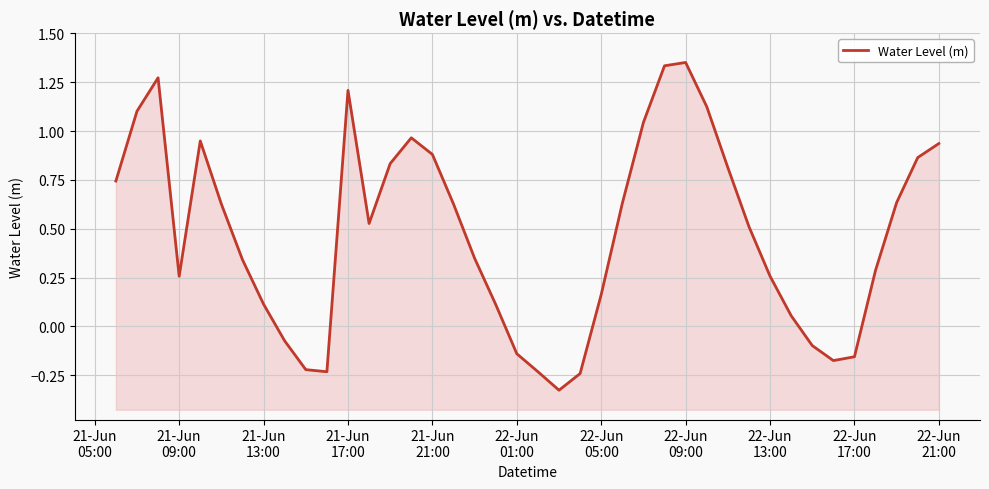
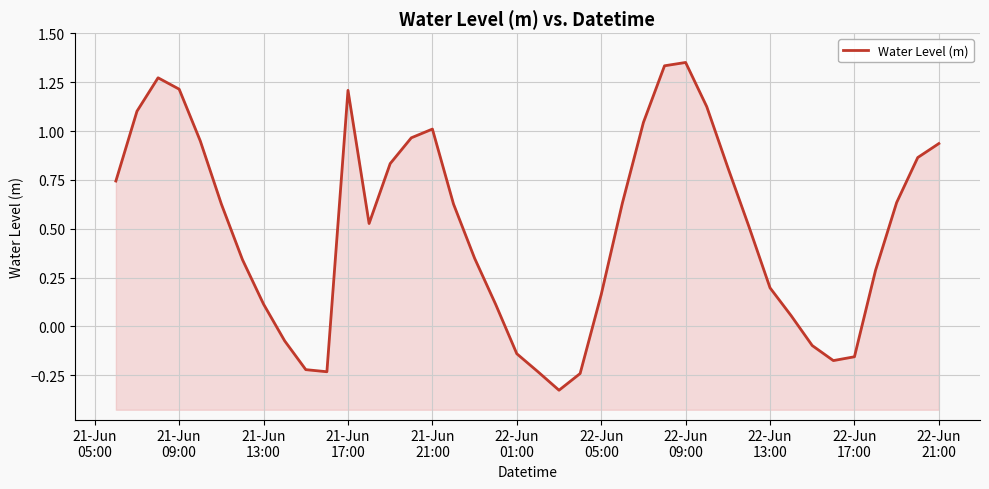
21-Jun 09:00: 0.26 -> 1.21
21-Jun 21:00: 0.88 -> 1.01
22-Jun 13:00: 0.26 -> 0.20
